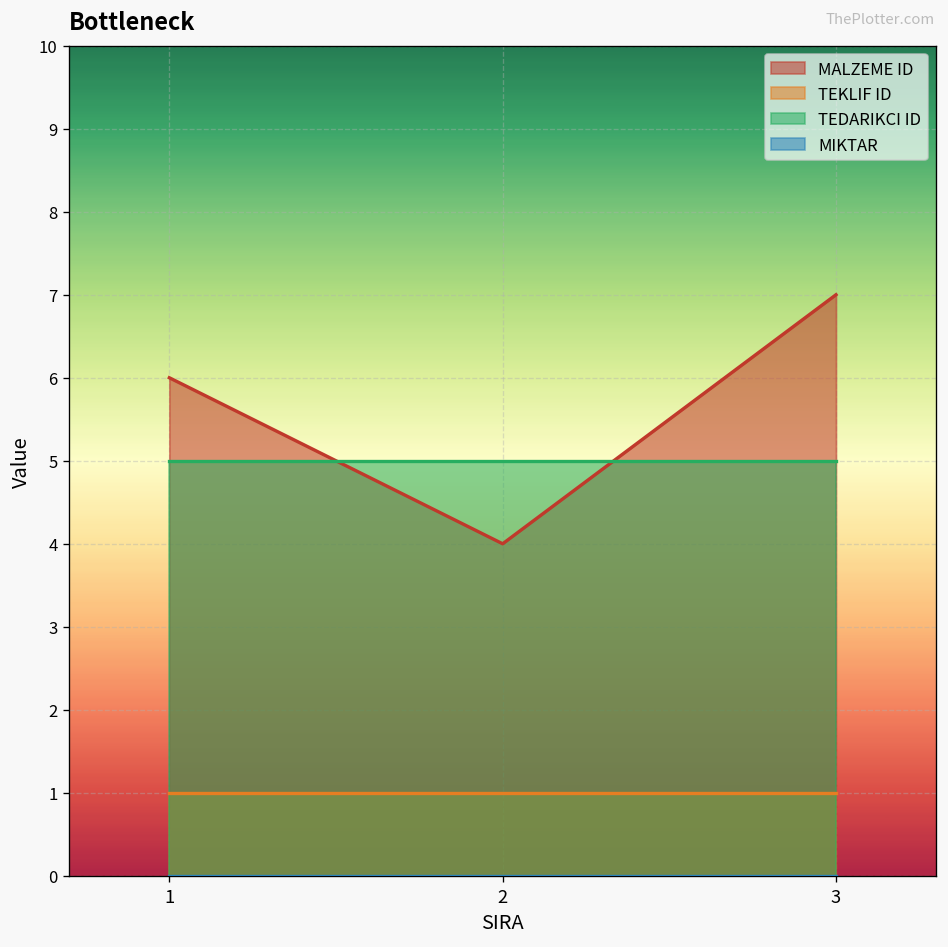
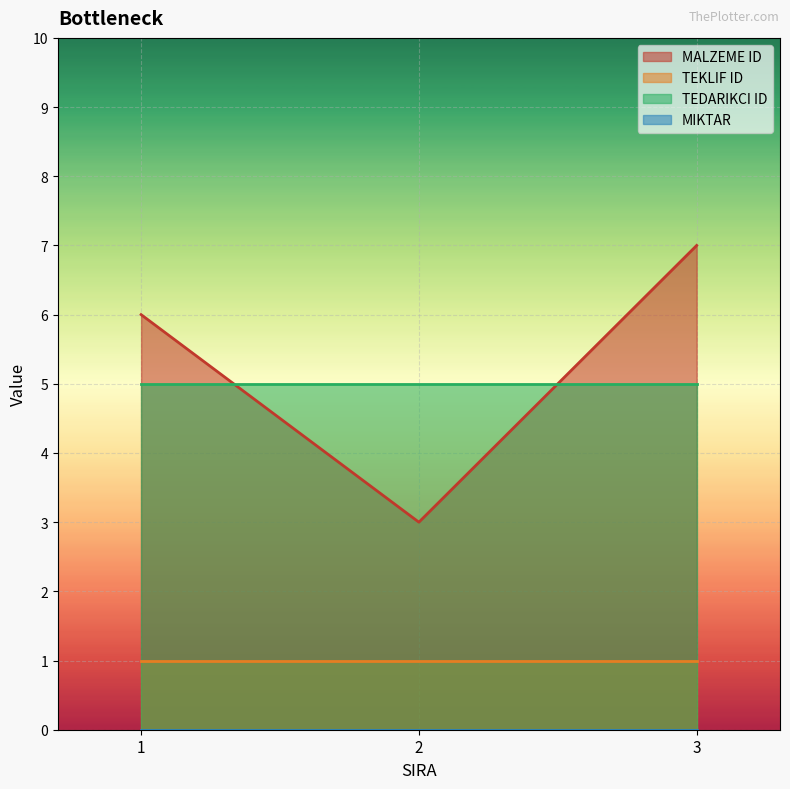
MALZEME ID, 2: 4 -> 3
